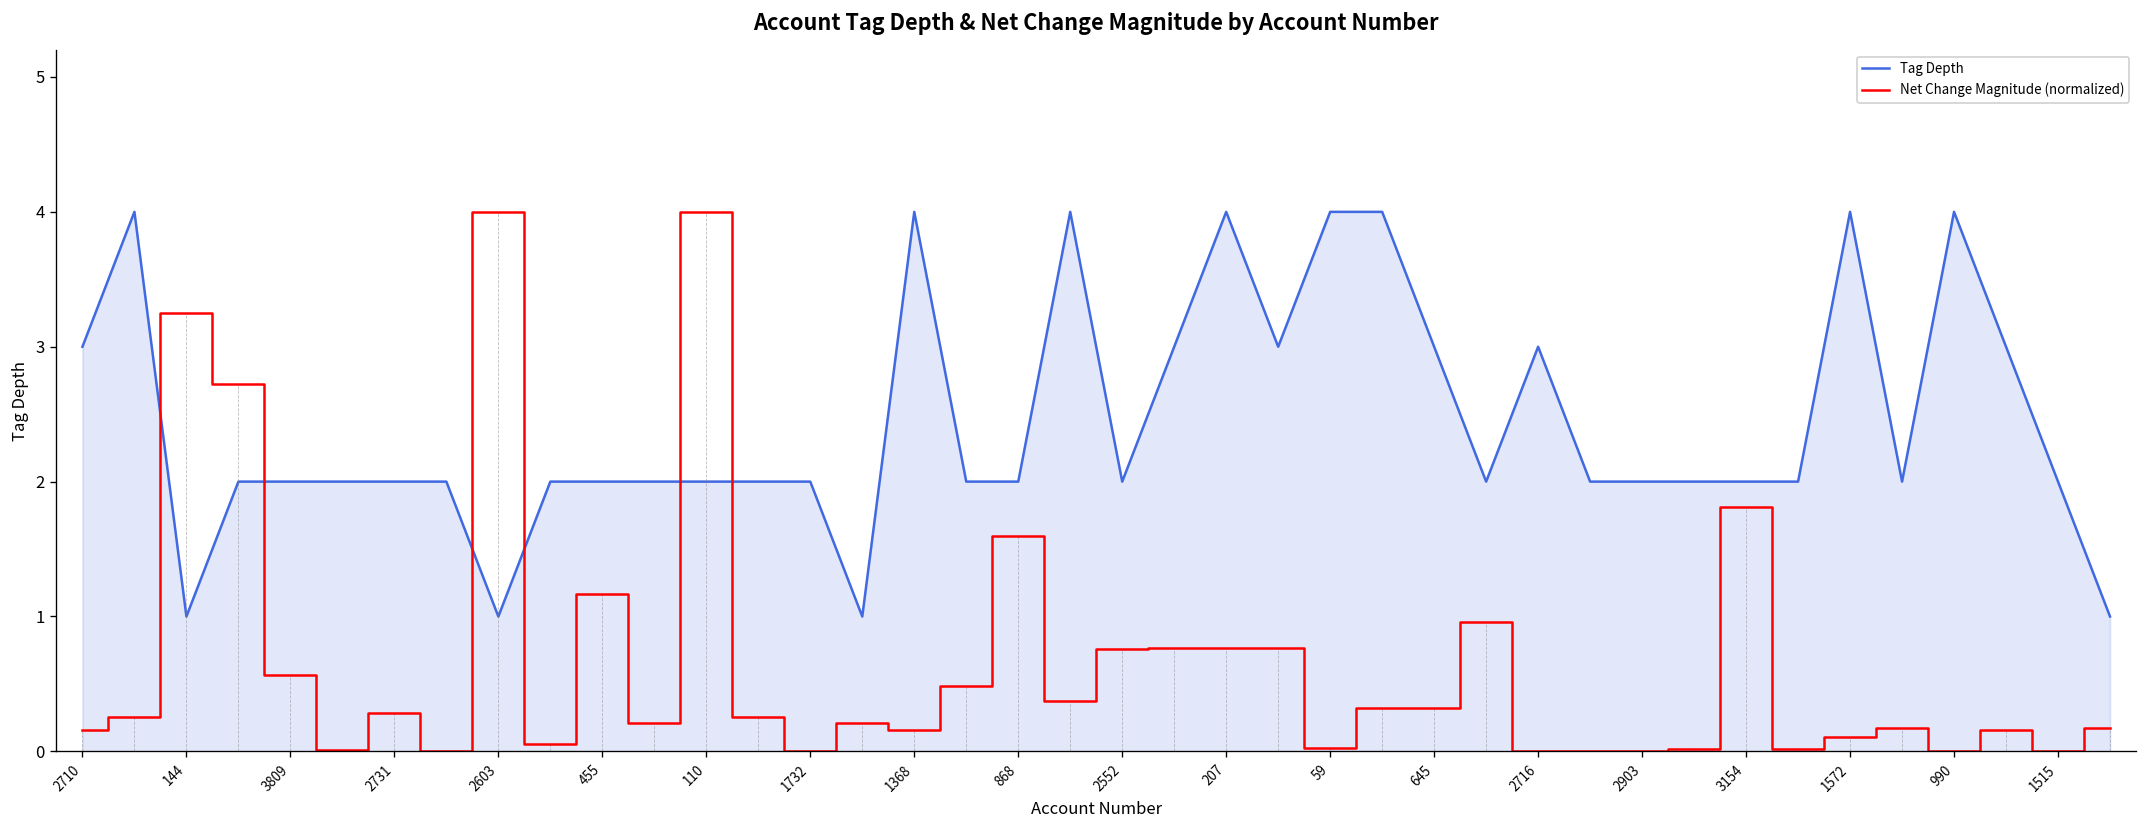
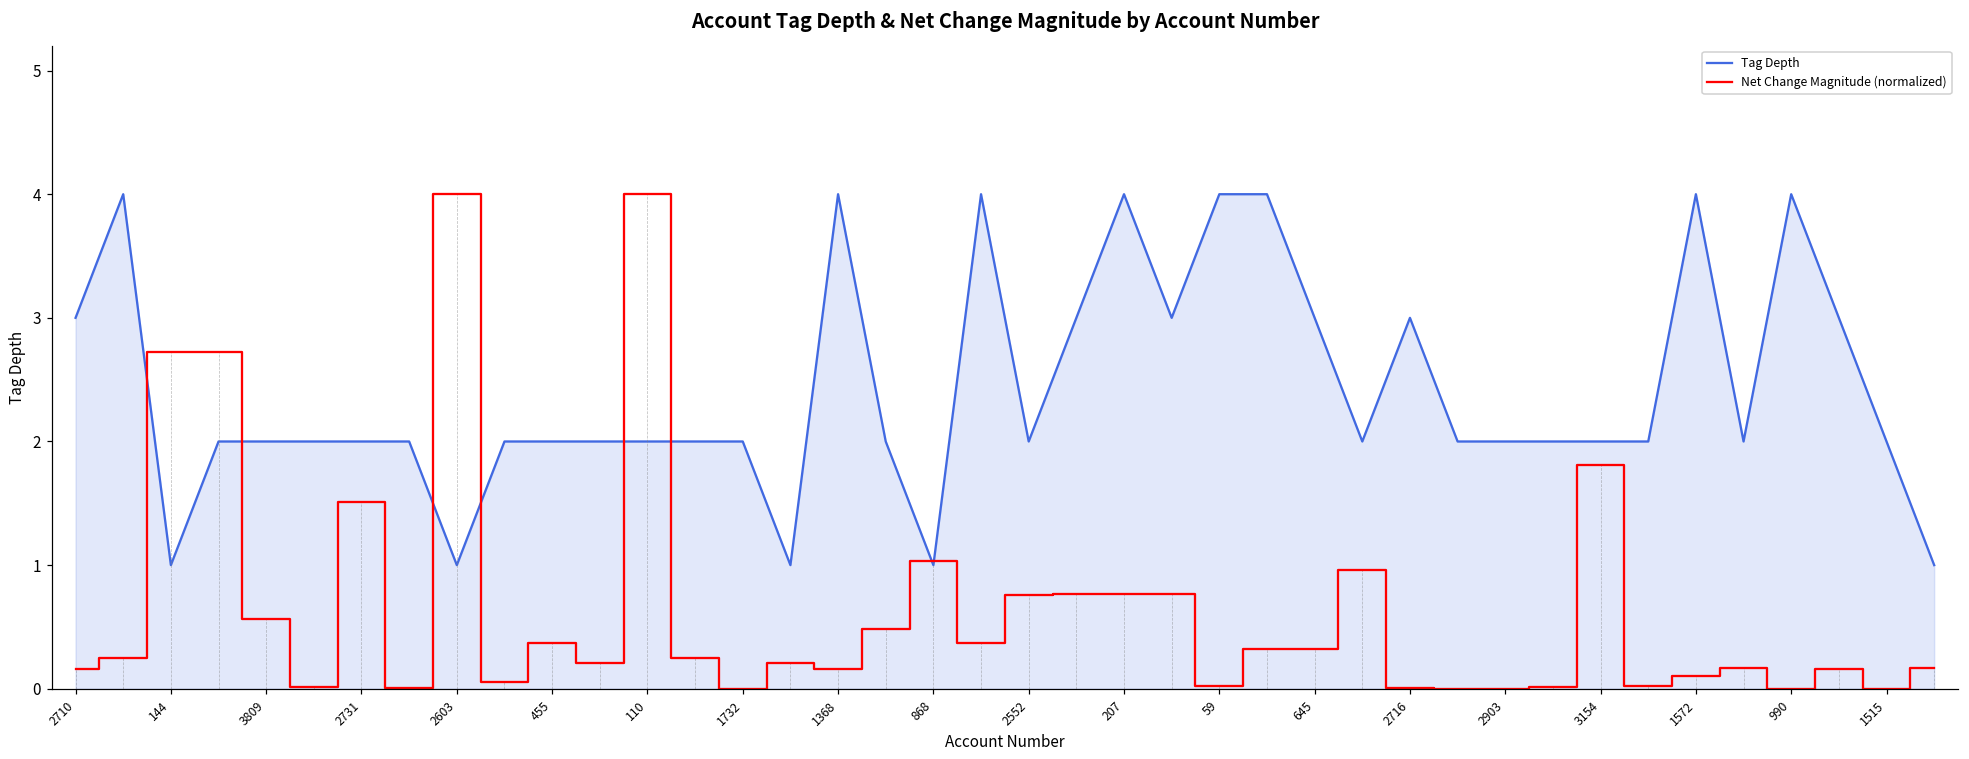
Net Change Magnitude (normalized), 144: 3.25 -> 2.72
Net Change Magnitude (normalized), 2731: 0.29 -> 1.51
Net Change Magnitude (normalized), 455: 1.16 -> 0.37
Tag Depth, 868: 2 -> 1
Net Change Magnitude (normalized), 868: 1.60 -> 1.04
